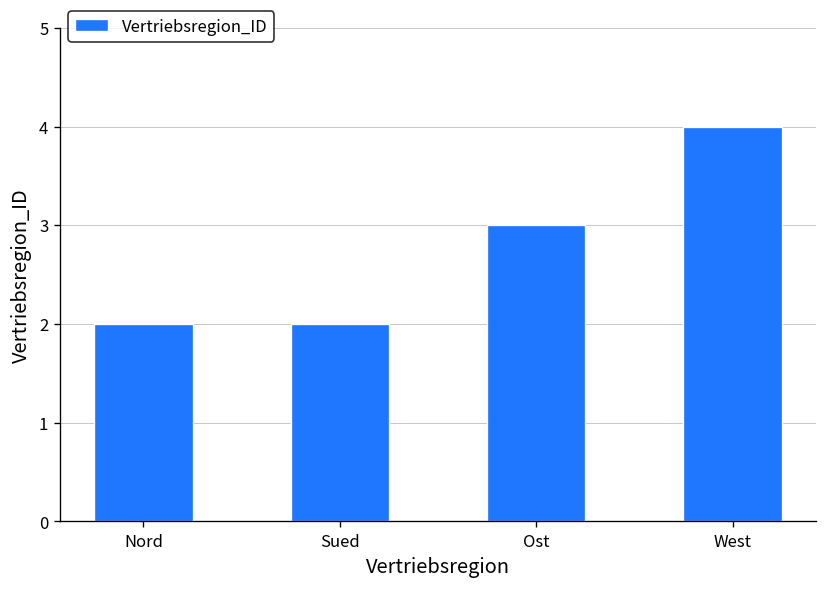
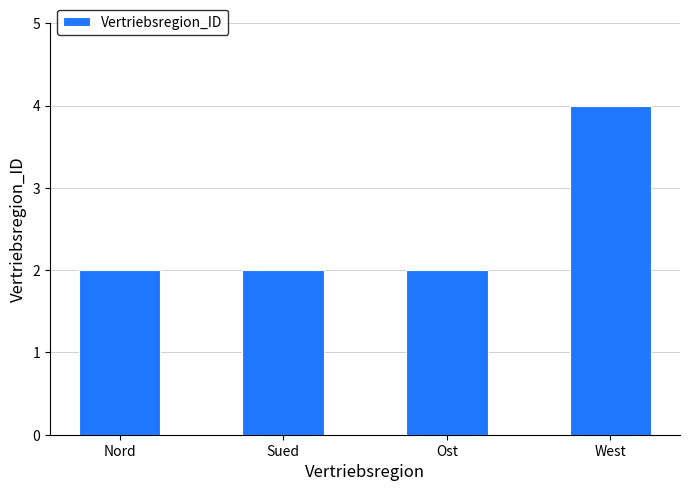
Ost: 3 -> 2
